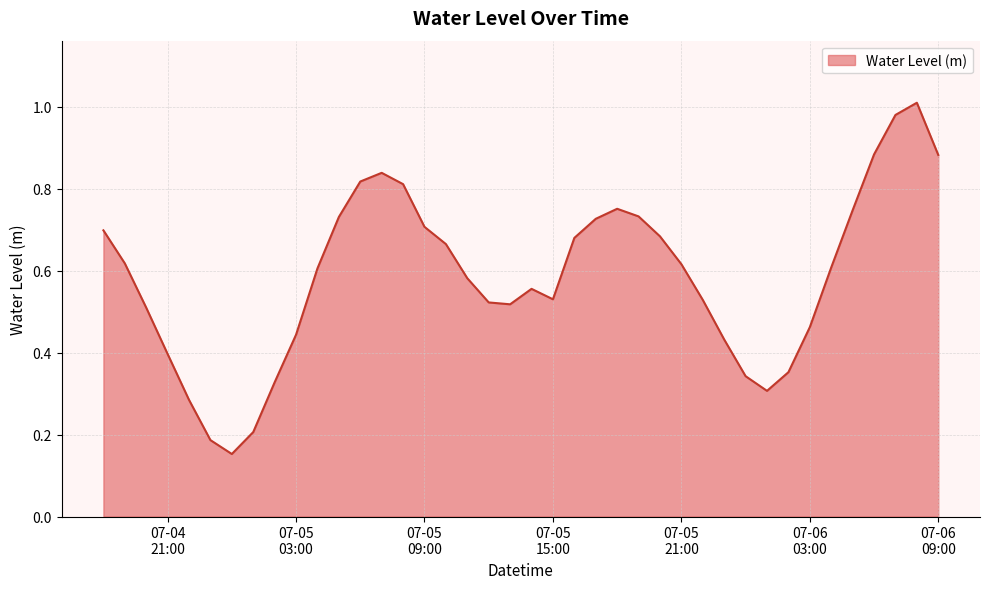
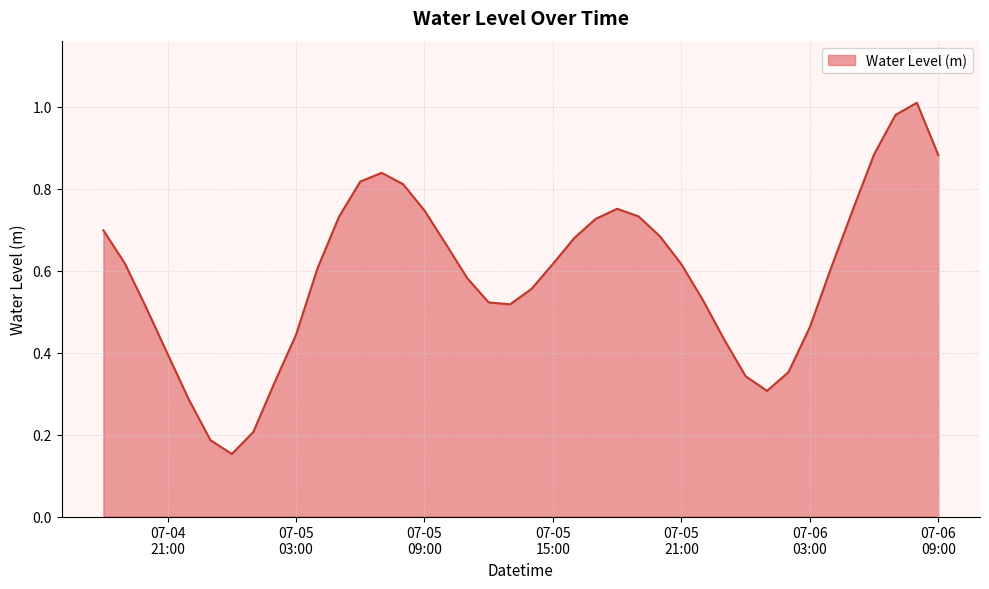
07-05 09:00: 0.71 -> 0.75
07-05 15:00: 0.53 -> 0.62
